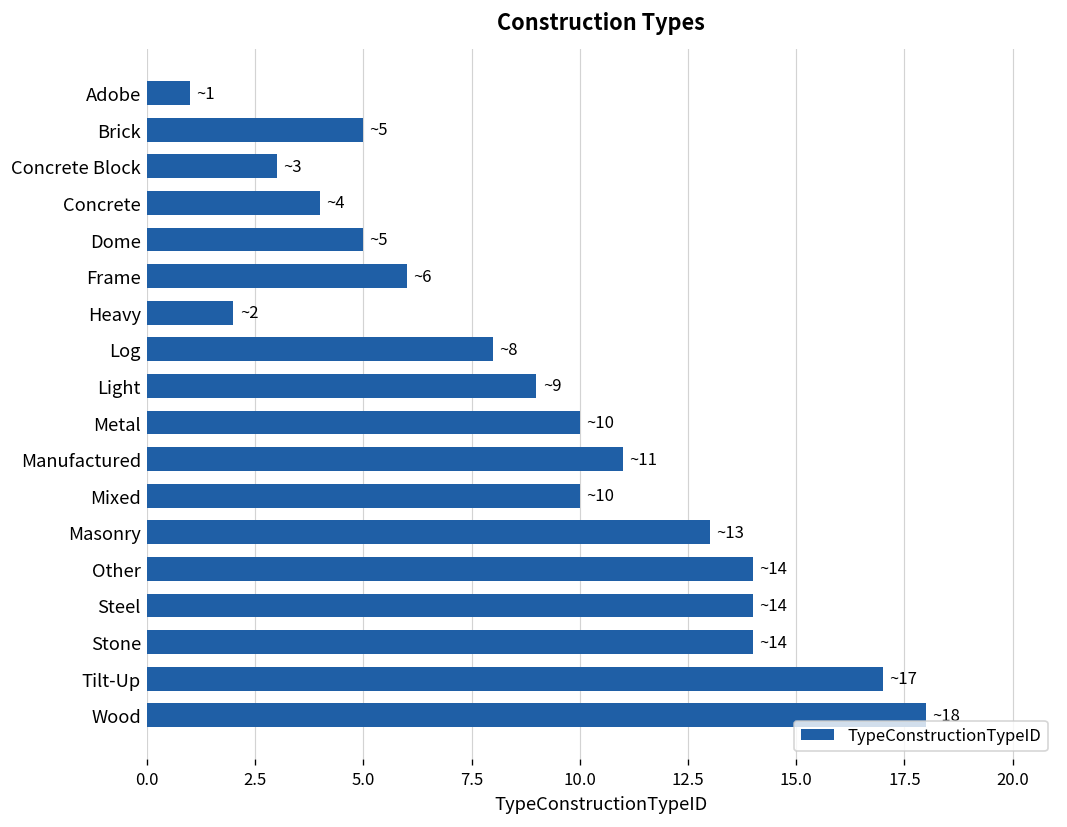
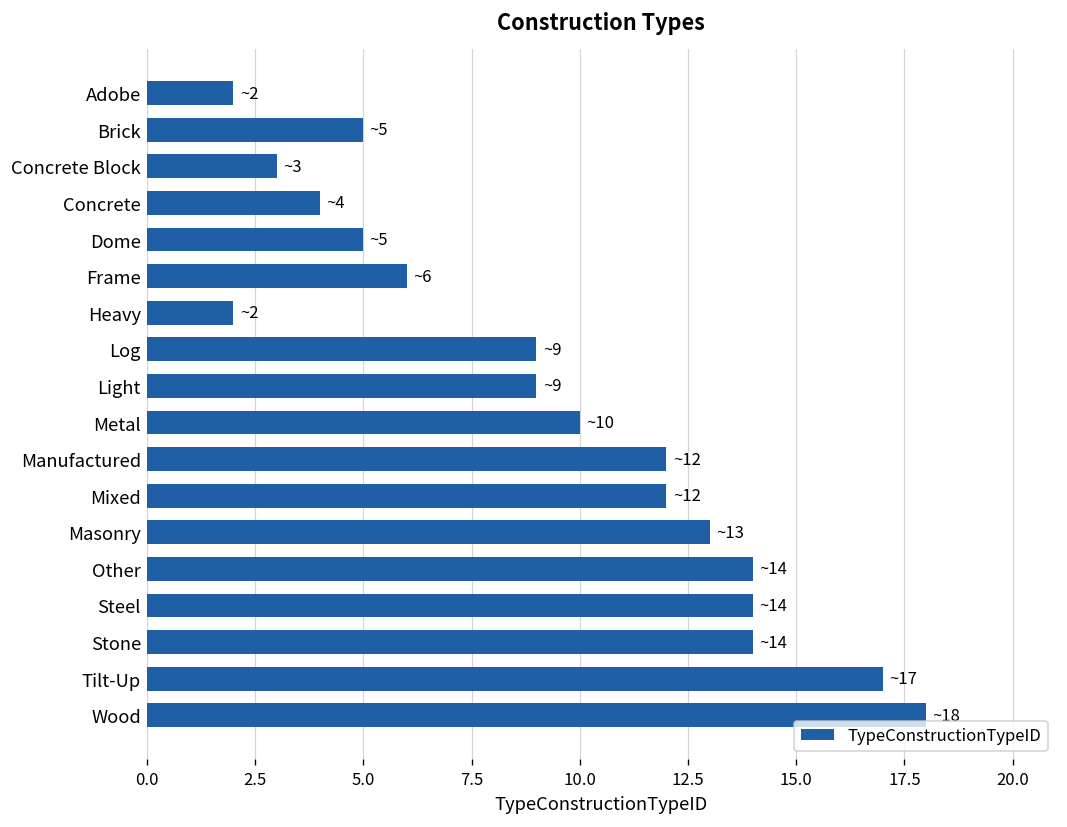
Adobe: 1 -> 2
Log: 8 -> 9
Manufactured: 11 -> 12
Mixed: 10 -> 12
